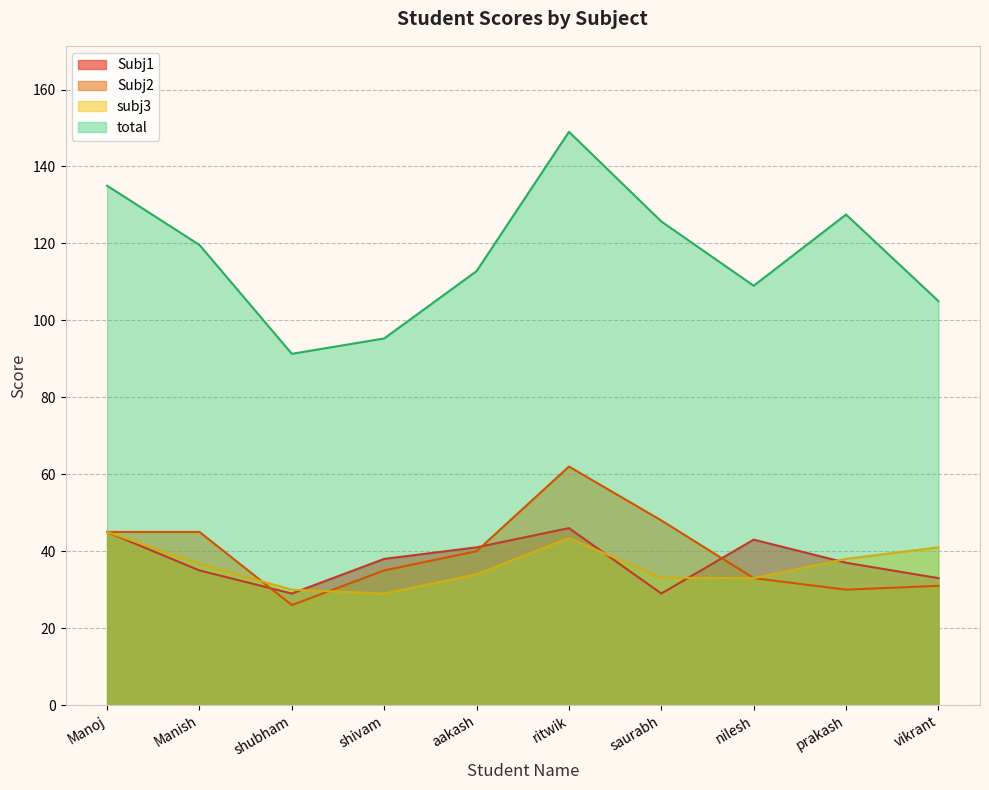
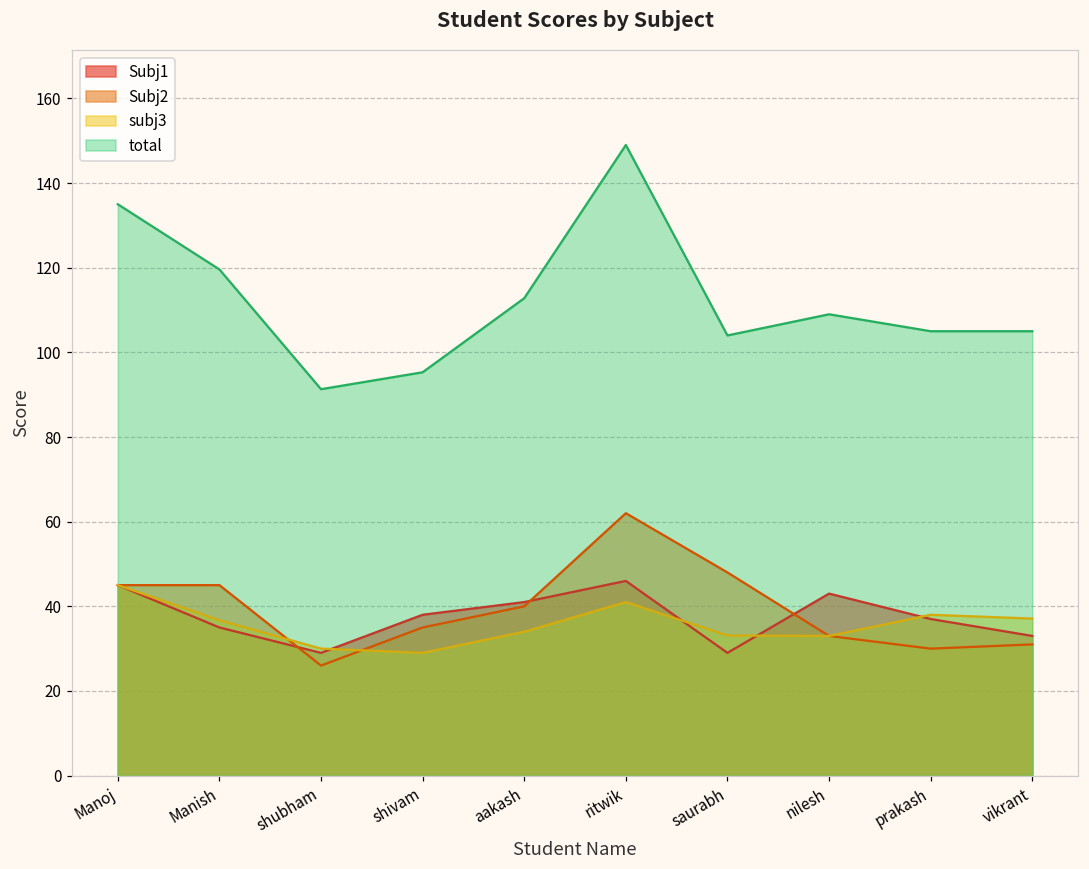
subj3, ritwik: 43 -> 41
total, saurabh: 126 -> 104
total, prakash: 128 -> 105
subj3, vikrant: 41 -> 37
